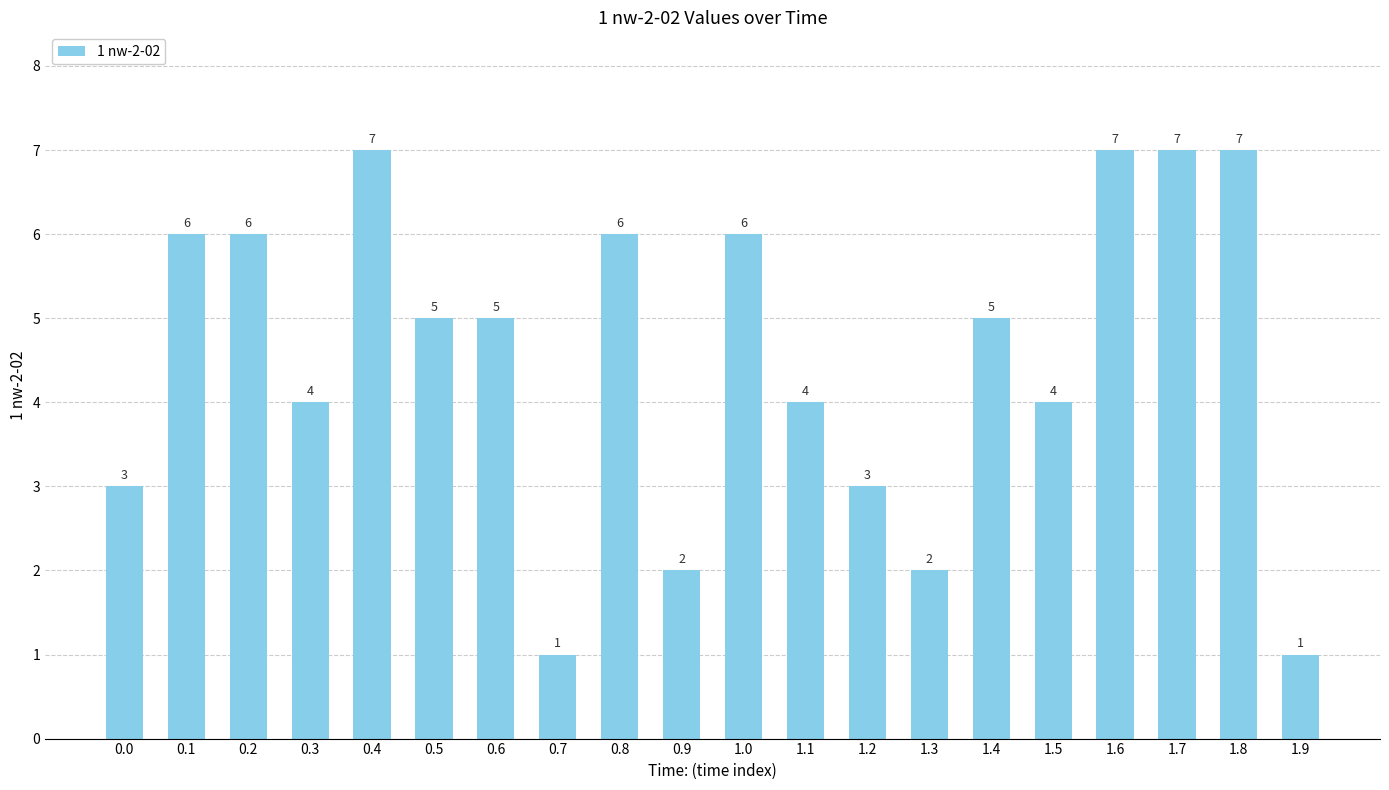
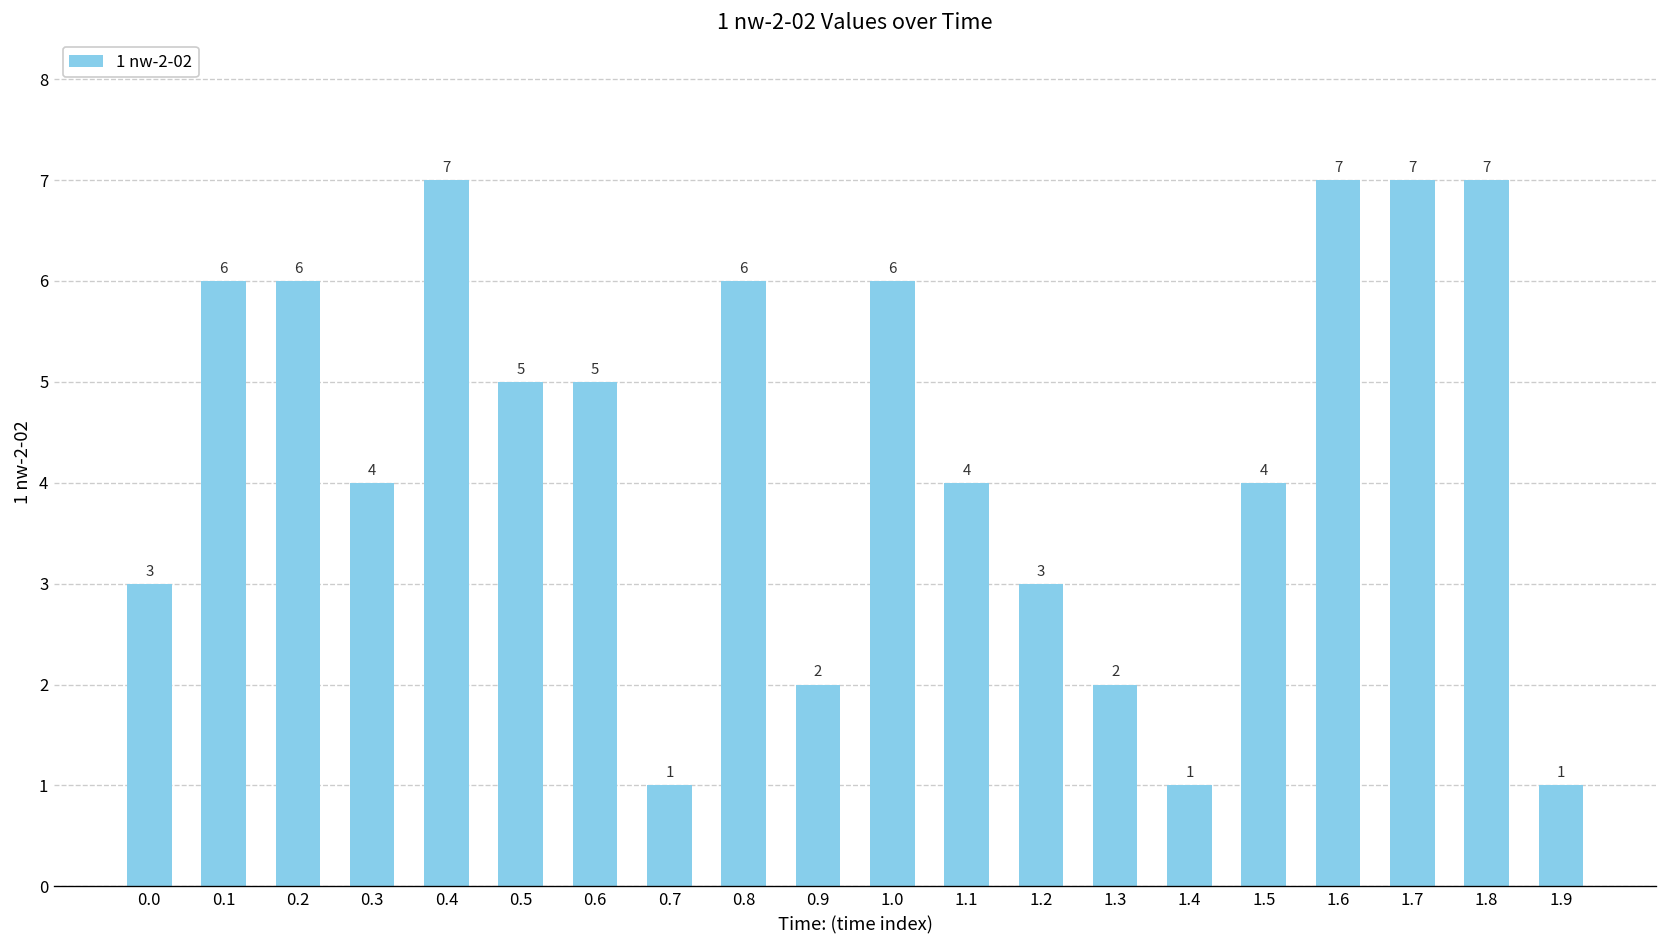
1.4: 5 -> 1
